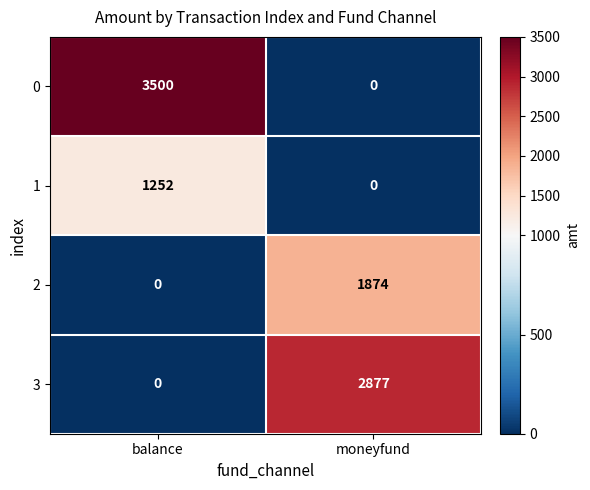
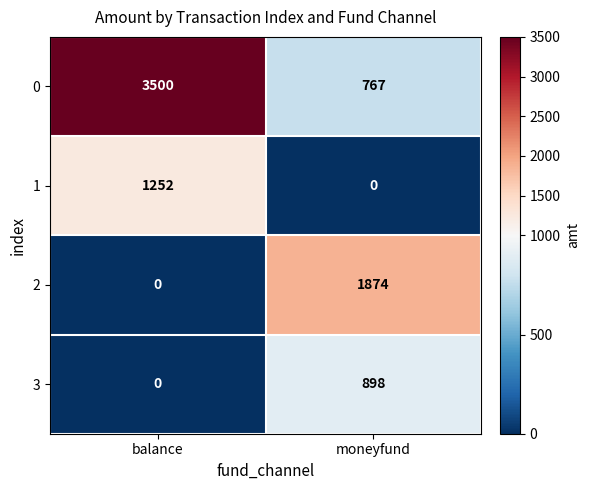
0, moneyfund: 0 -> 767
3, moneyfund: 2877 -> 898
